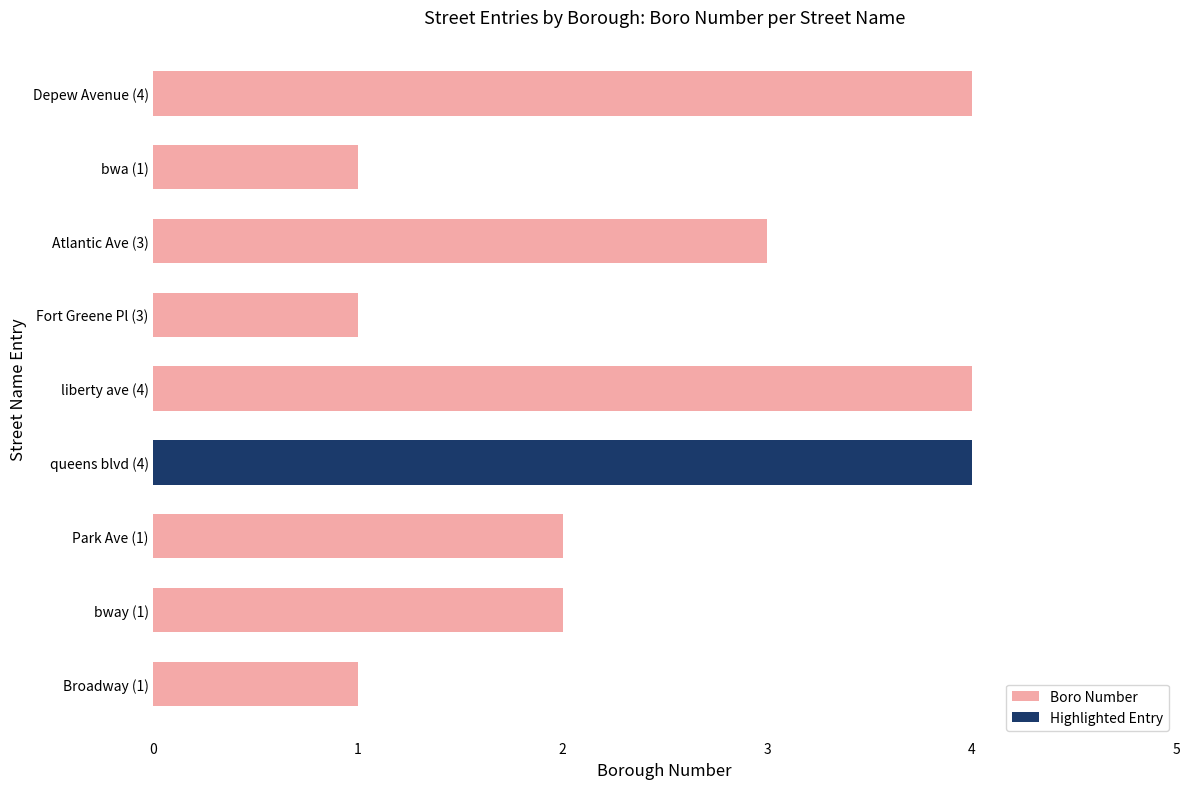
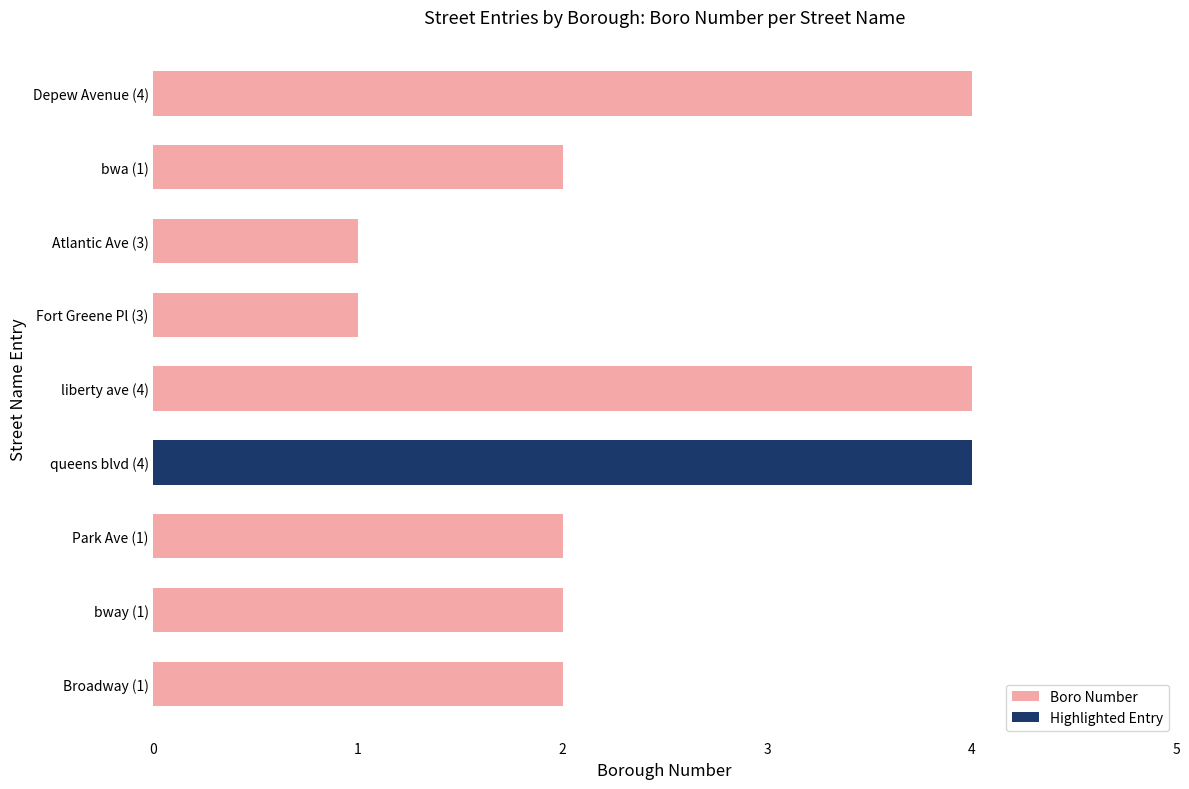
Boro Number, bwa (1): 1 -> 2
Boro Number, Atlantic Ave (3): 3 -> 1
Boro Number, Broadway (1): 1 -> 2
